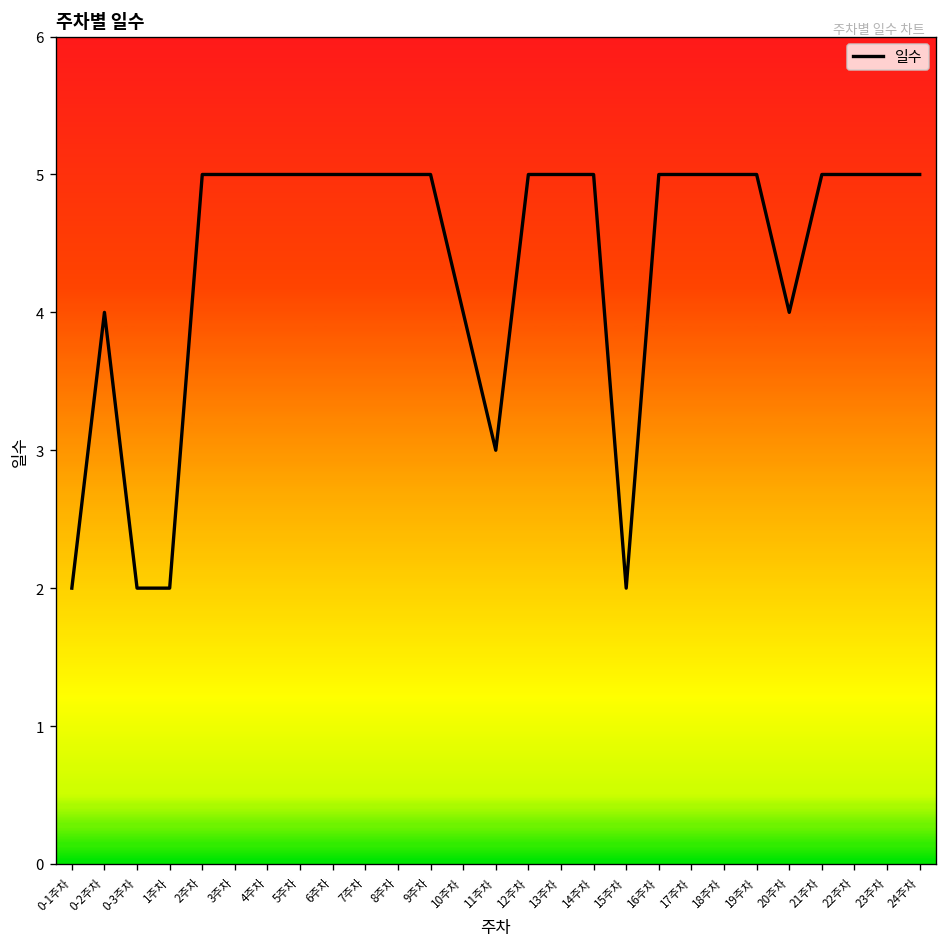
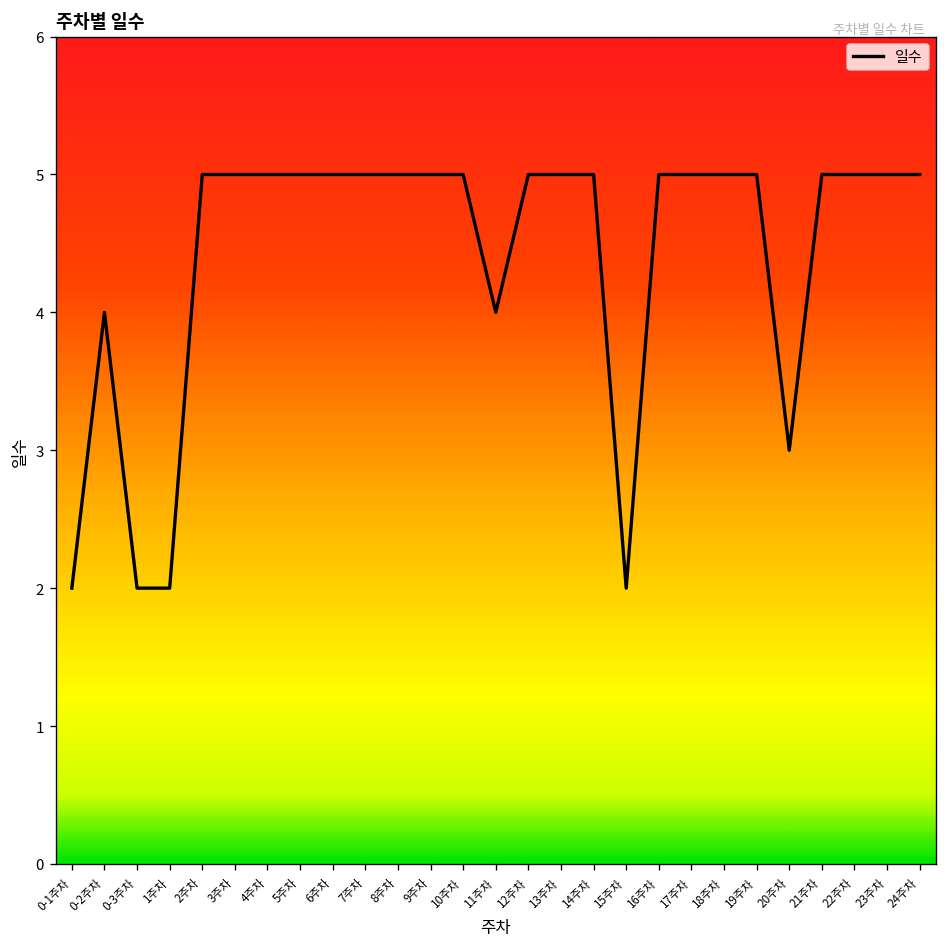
10주차: 4 -> 5
11주차: 3 -> 4
20주차: 4 -> 3
